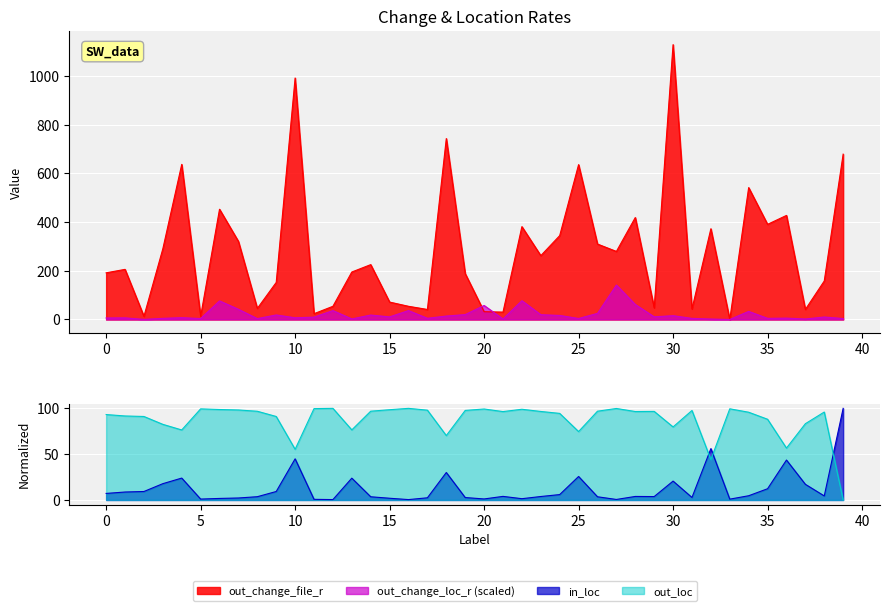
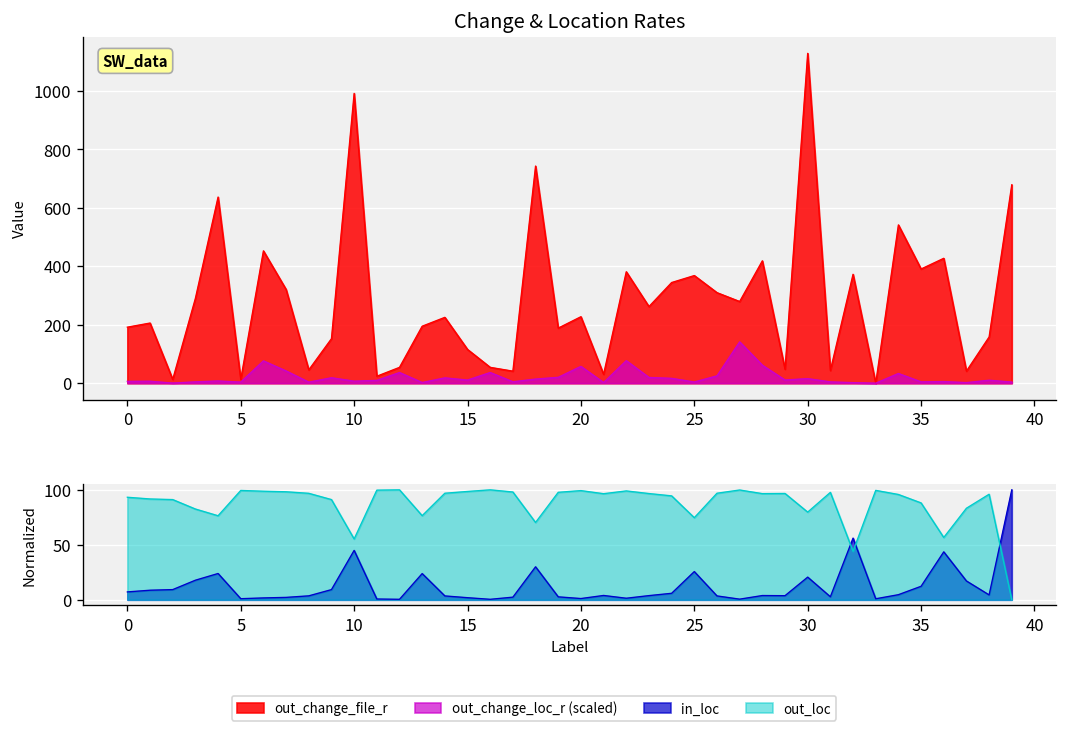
Change & Location Rates, out_change_file_r, 15: 70 -> 120
Change & Location Rates, out_change_file_r, 20: 30 -> 230
Change & Location Rates, out_change_file_r, 25: 640 -> 370
